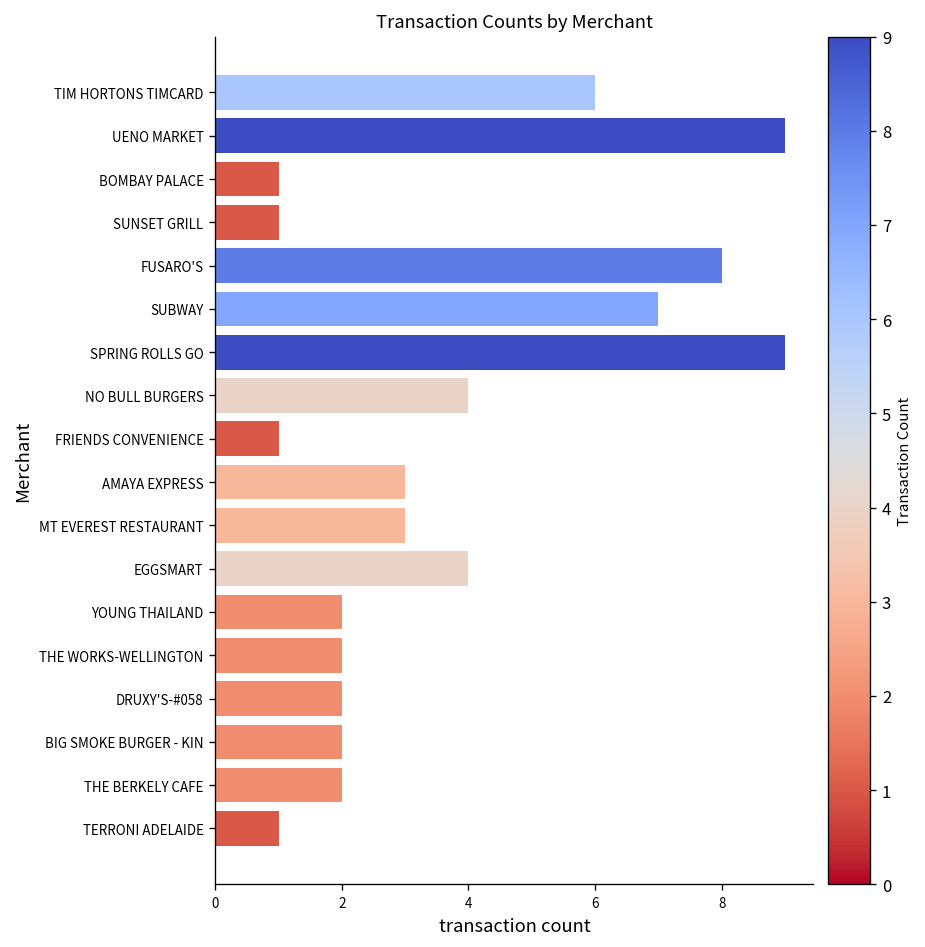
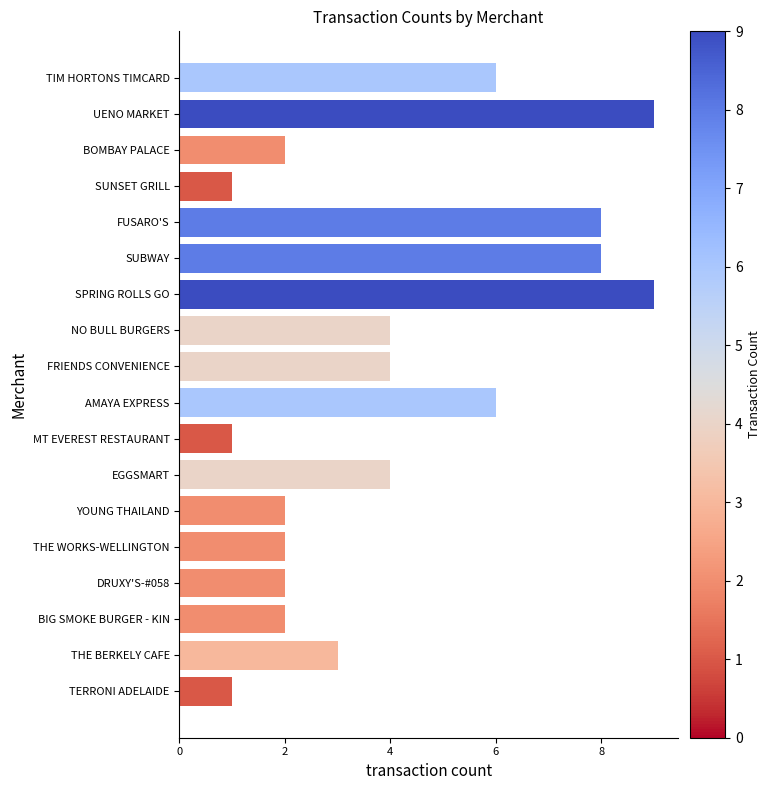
BOMBAY PALACE: 1 -> 2
SUBWAY: 7 -> 8
FRIENDS CONVENIENCE: 1 -> 4
AMAYA EXPRESS: 3 -> 6
MT EVEREST RESTAURANT: 3 -> 1
THE BERKELY CAFE: 2 -> 3
